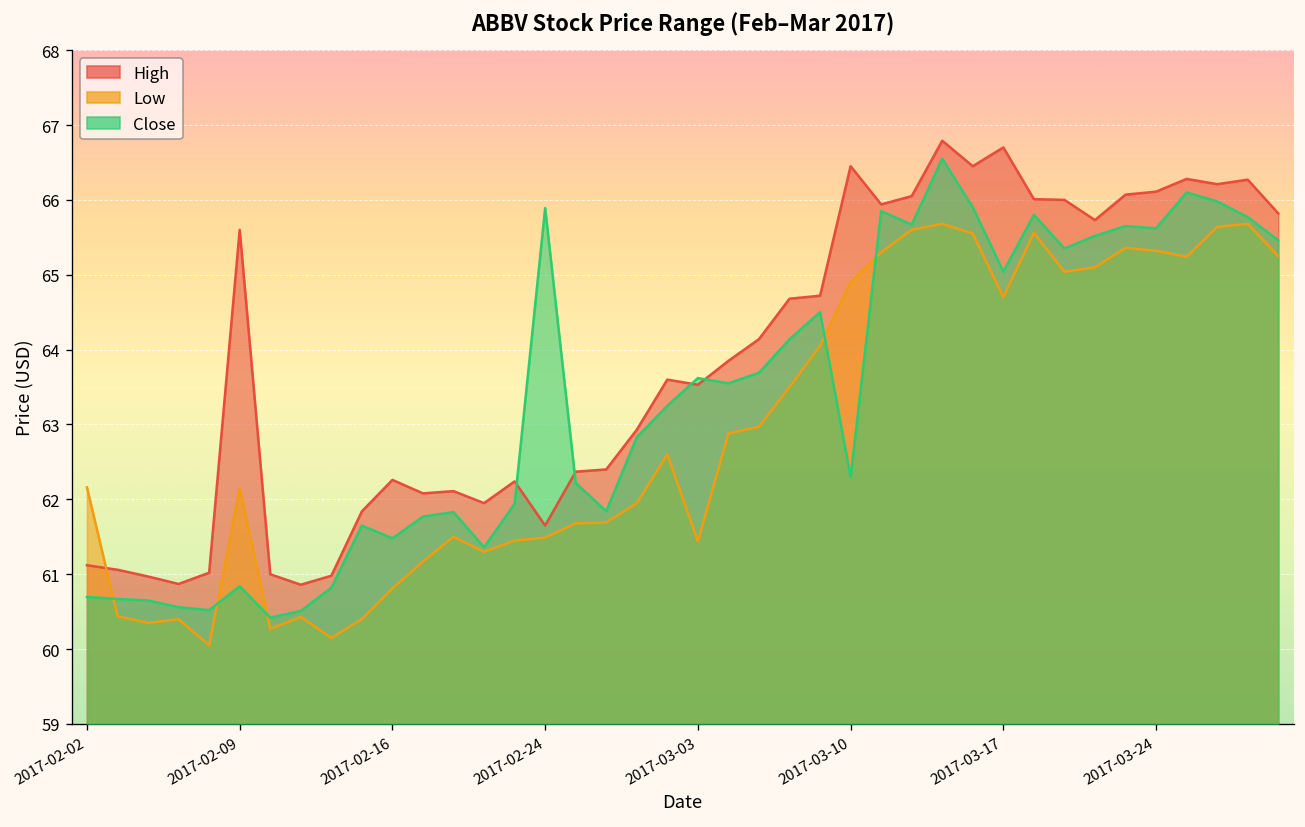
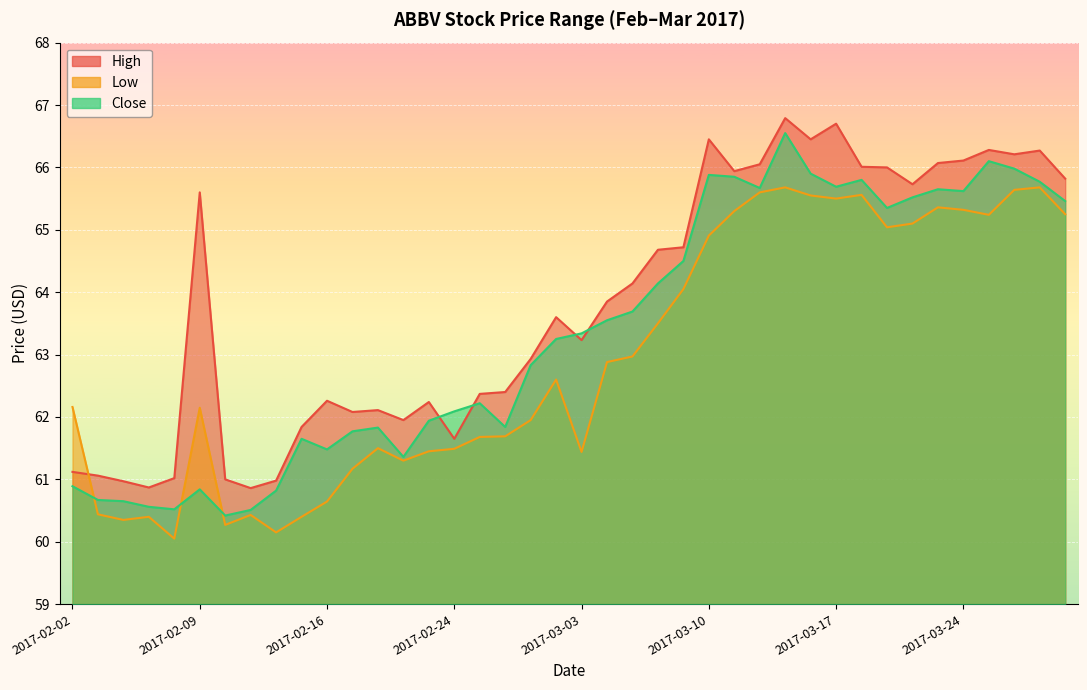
Close, 2017-02-02: 60.7 -> 60.9
Low, 2017-02-16: 60.8 -> 60.6
Close, 2017-02-24: 65.9 -> 62.1
High, 2017-03-03: 63.5 -> 63.2
Close, 2017-03-03: 63.6 -> 63.3
Close, 2017-03-10: 62.3 -> 65.9
Low, 2017-03-17: 64.7 -> 65.5
Close, 2017-03-17: 65.0 -> 65.7
